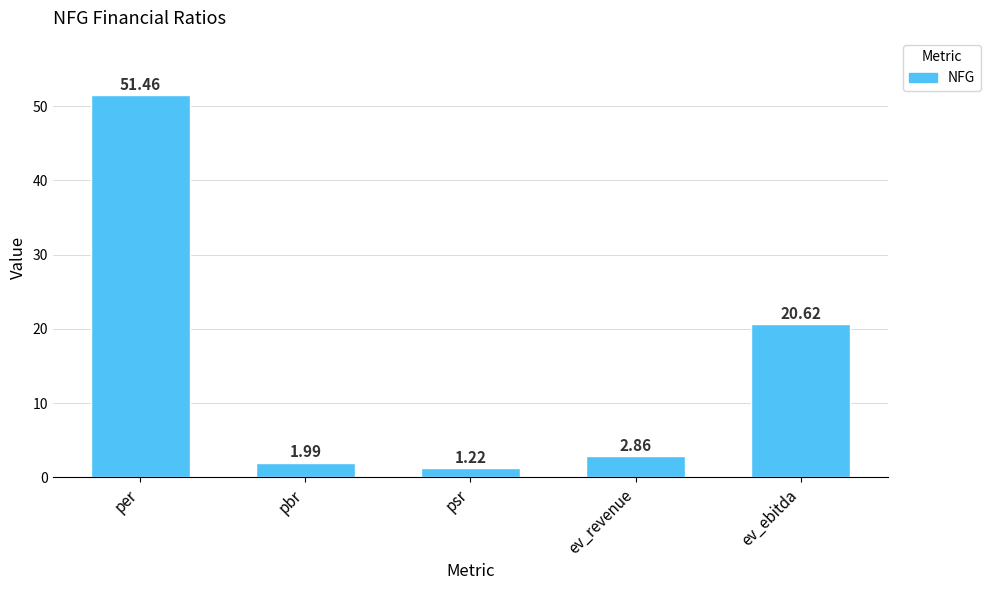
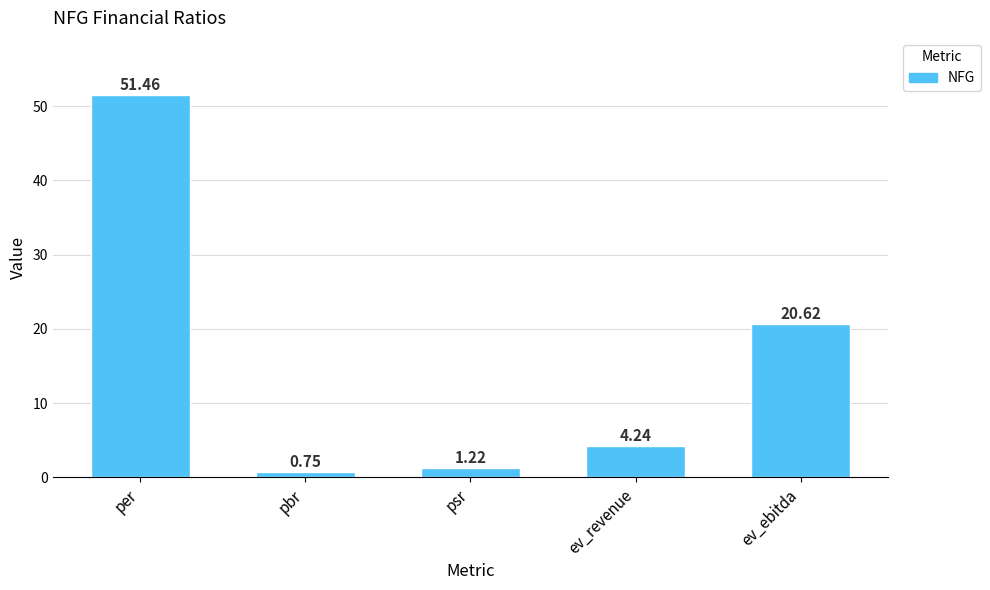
pbr: 1.99 -> 0.75
ev_revenue: 2.86 -> 4.24
